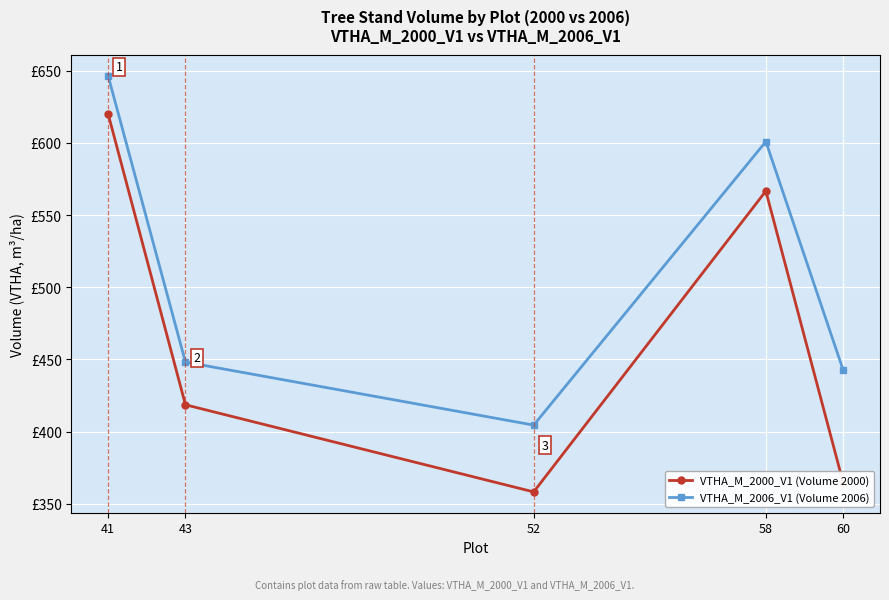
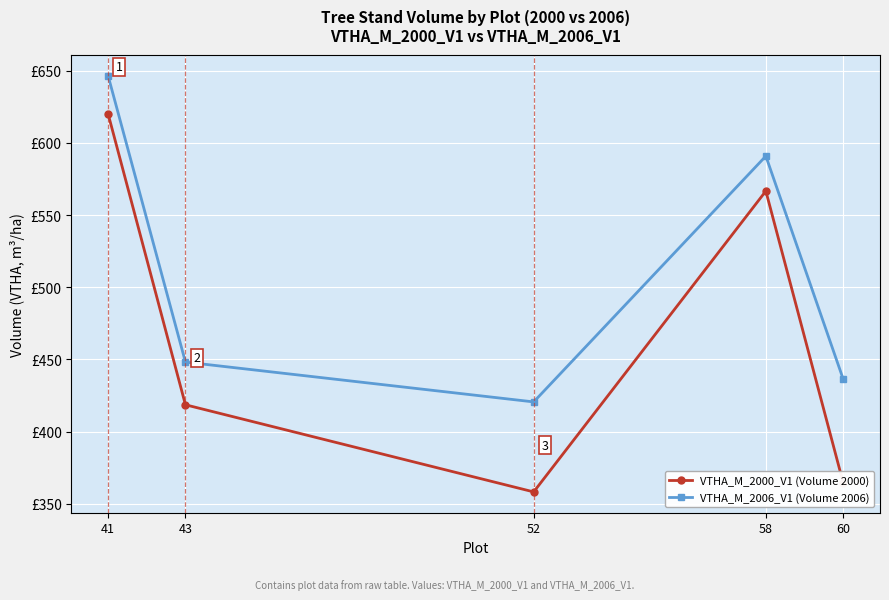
VTHA_M_2006_V1 (Volume 2006), 52: £404 -> £421
VTHA_M_2006_V1 (Volume 2006), 58: £601 -> £591
VTHA_M_2006_V1 (Volume 2006), 60: £442 -> £436
